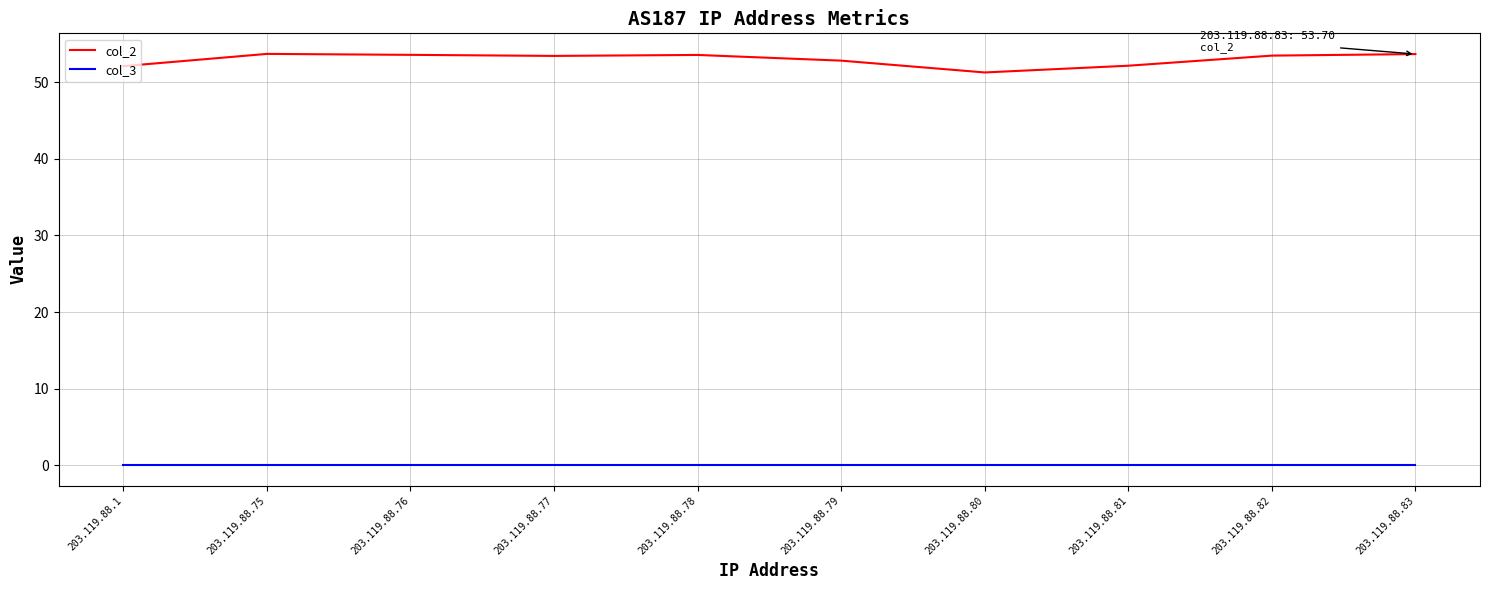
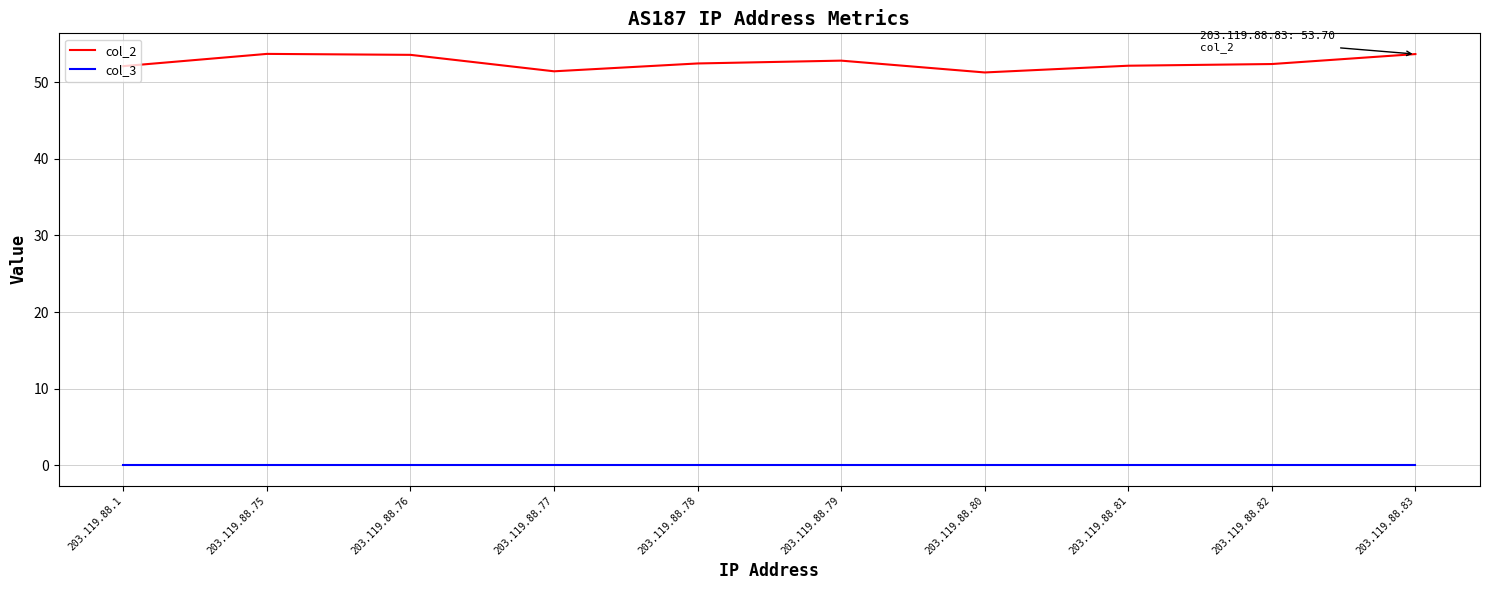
col_2, 203.119.88.77: 53 -> 51
col_2, 203.119.88.78: 54 -> 52
col_2, 203.119.88.82: 54 -> 52
